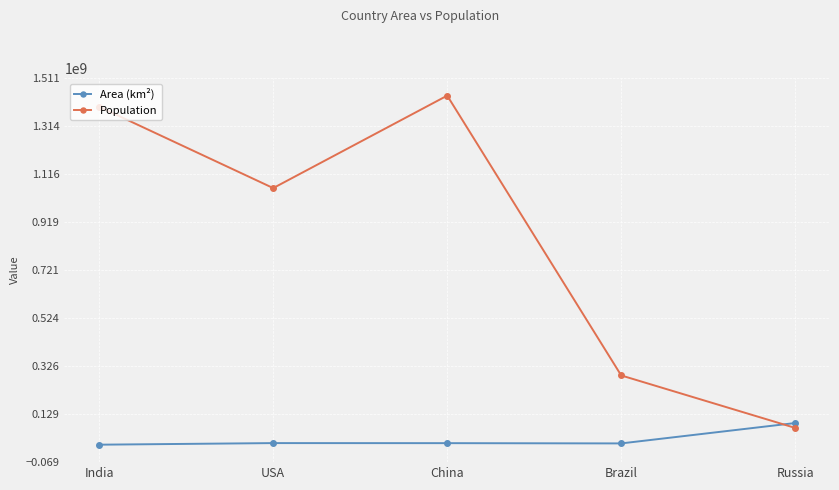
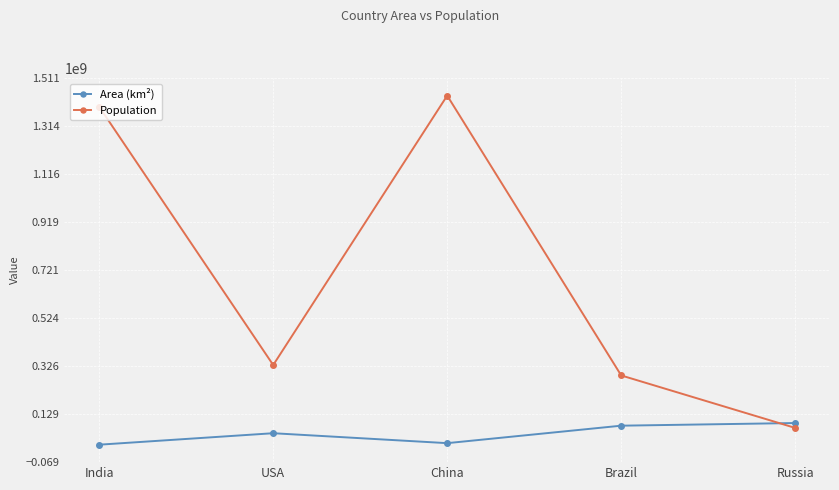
Area (km²), USA: 10000000 -> 50000000
Population, USA: 1060000000 -> 330000000
Area (km²), Brazil: 10000000 -> 80000000
